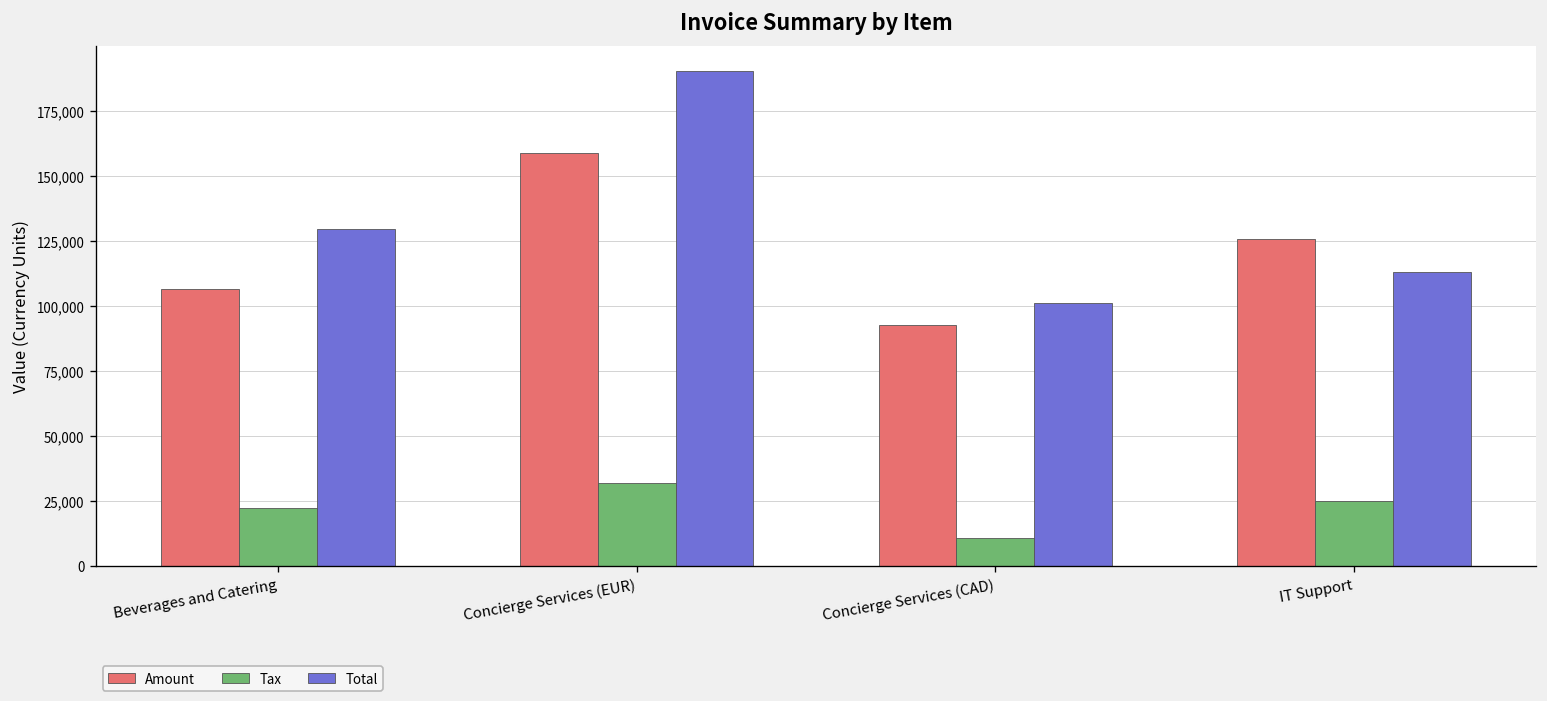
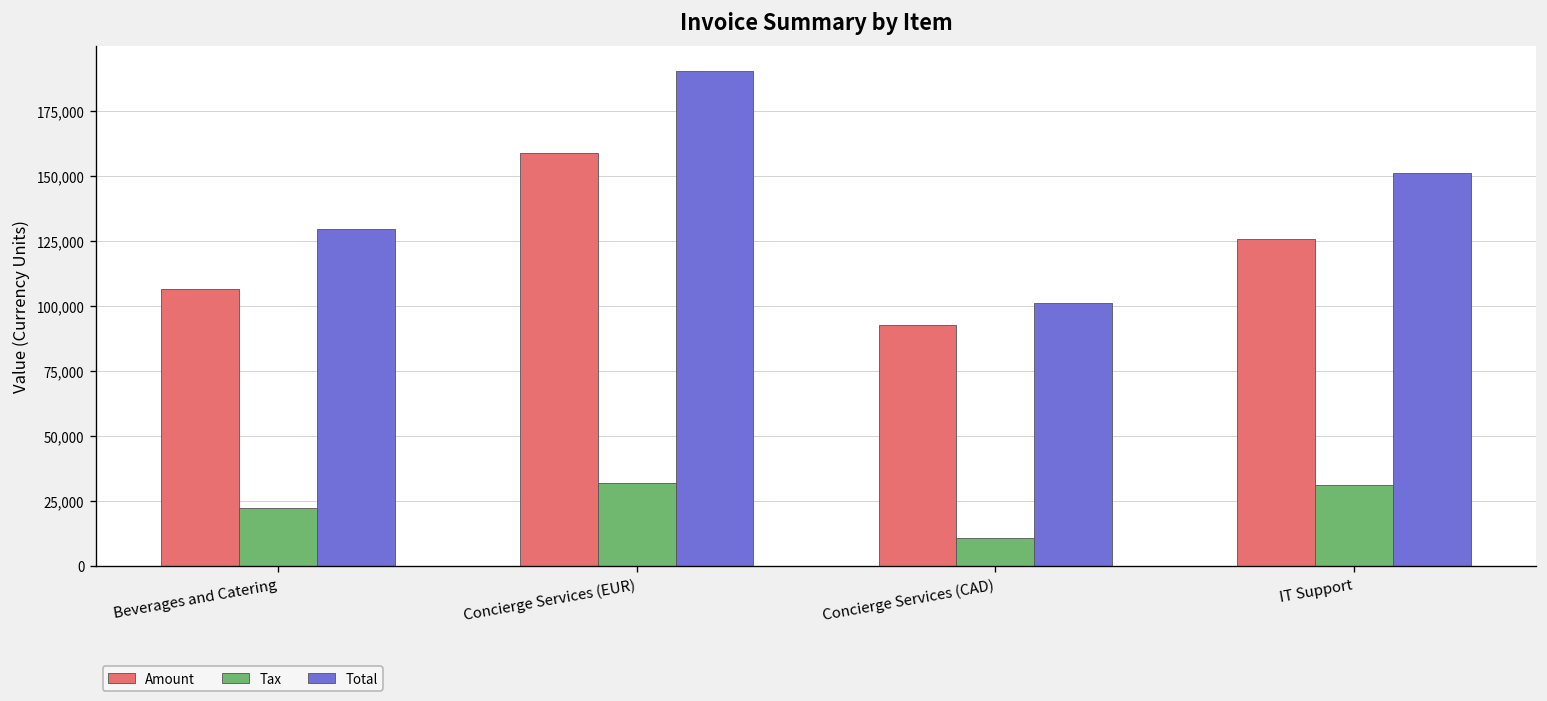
Tax, IT Support: 25,000 -> 31,000
Total, IT Support: 113,000 -> 151,000
